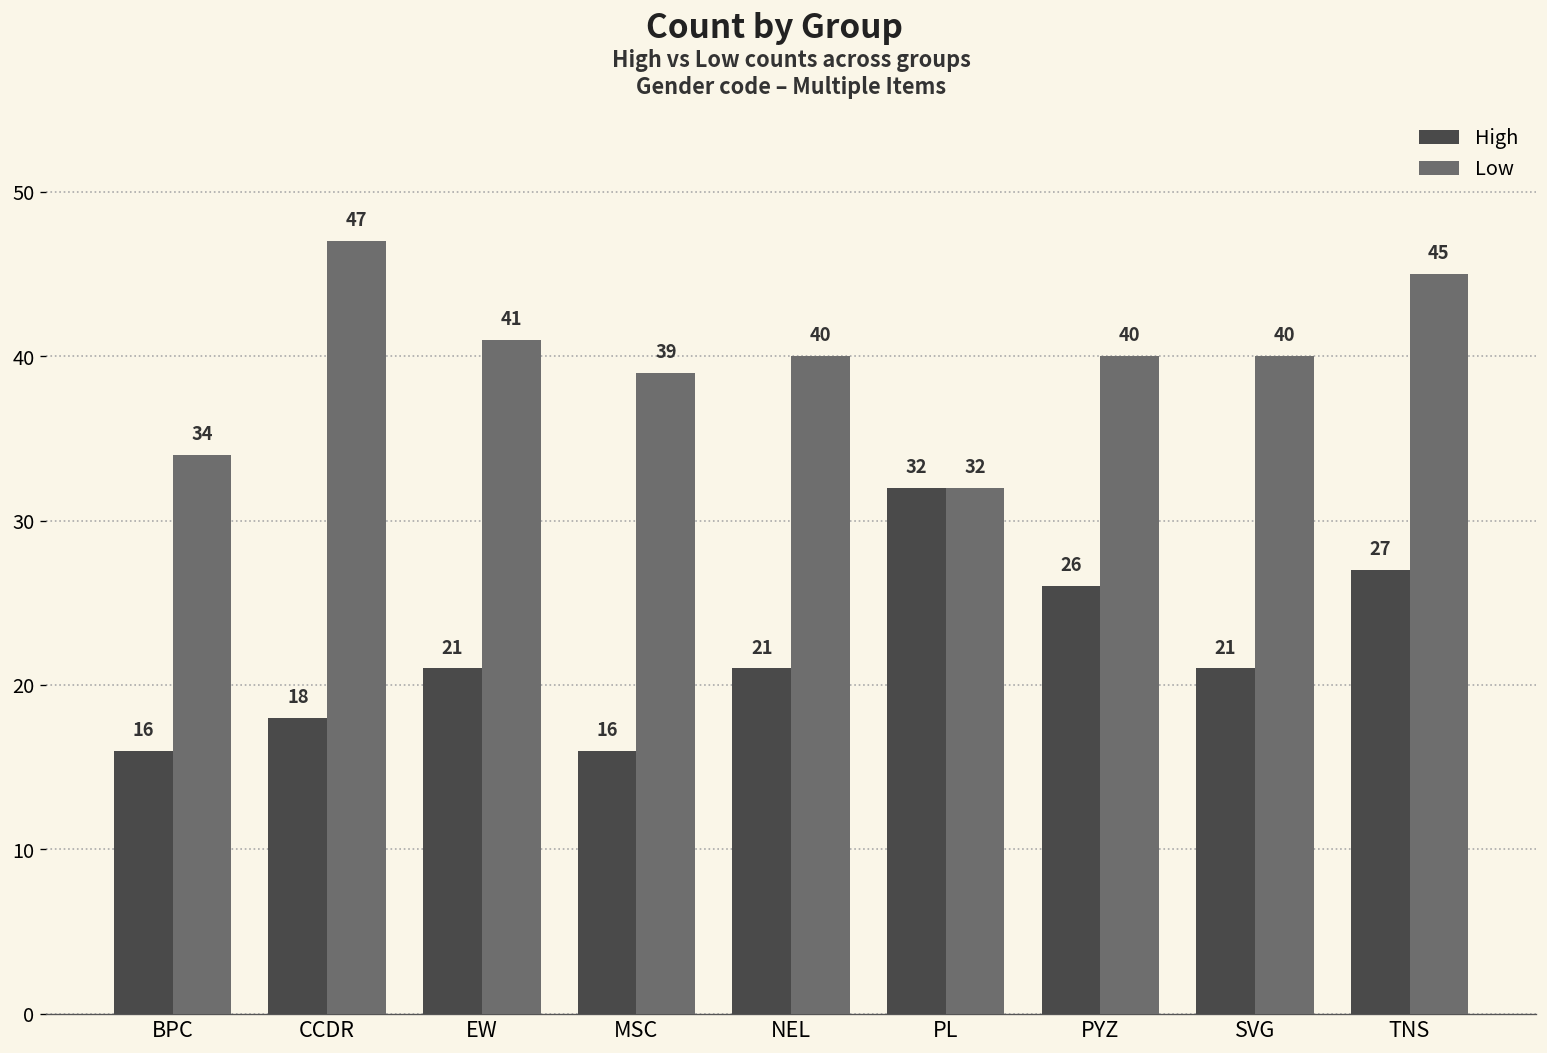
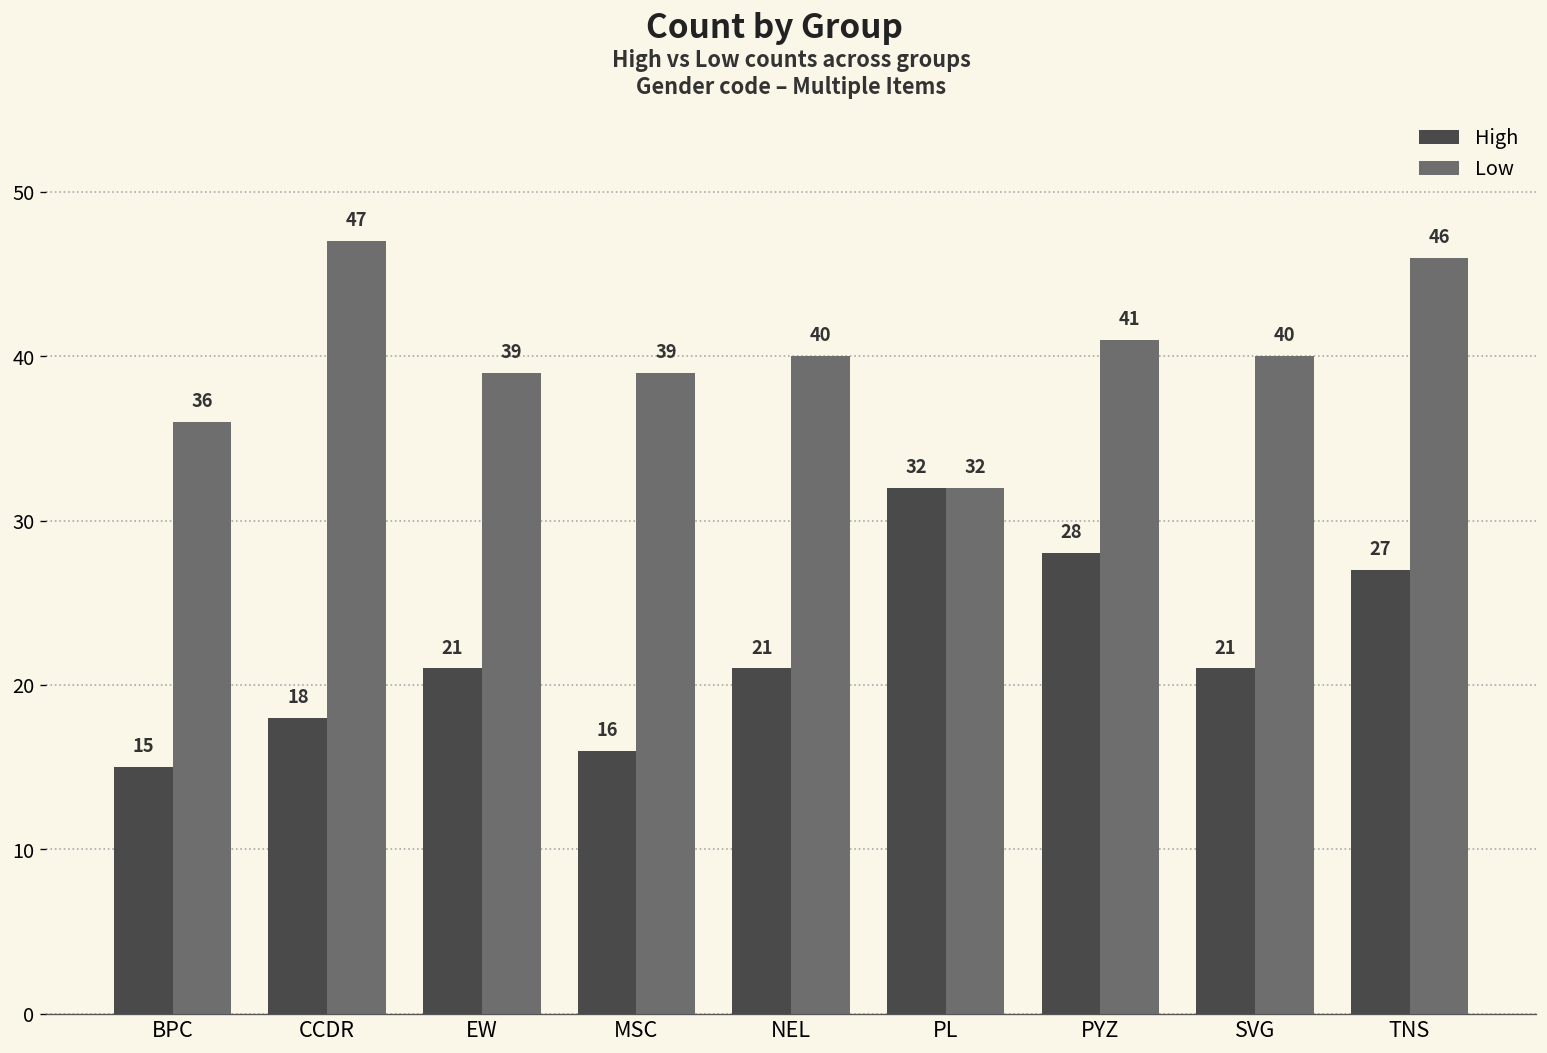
High, BPC: 16 -> 15
Low, BPC: 34 -> 36
Low, EW: 41 -> 39
High, PYZ: 26 -> 28
Low, PYZ: 40 -> 41
Low, TNS: 45 -> 46
